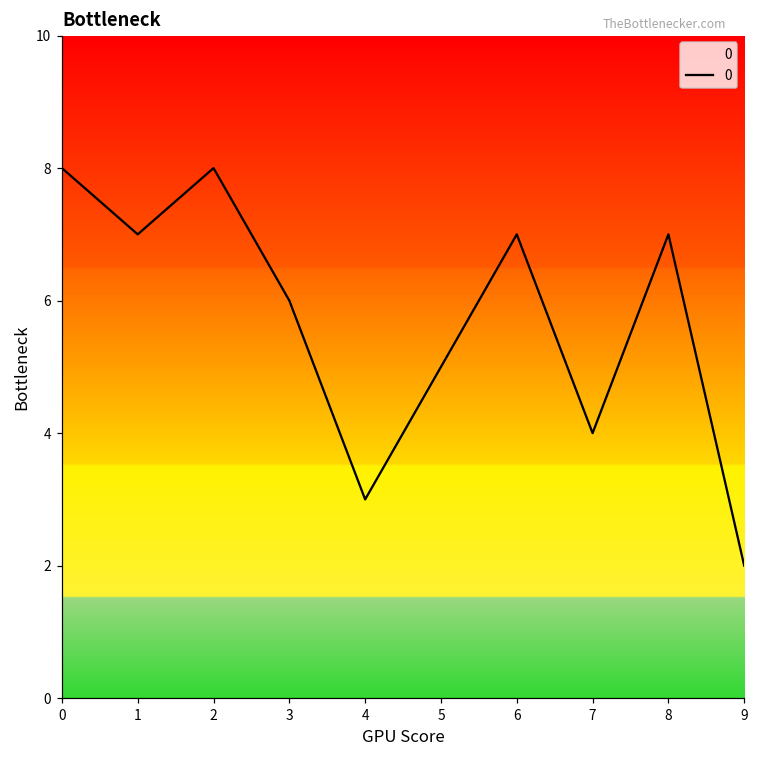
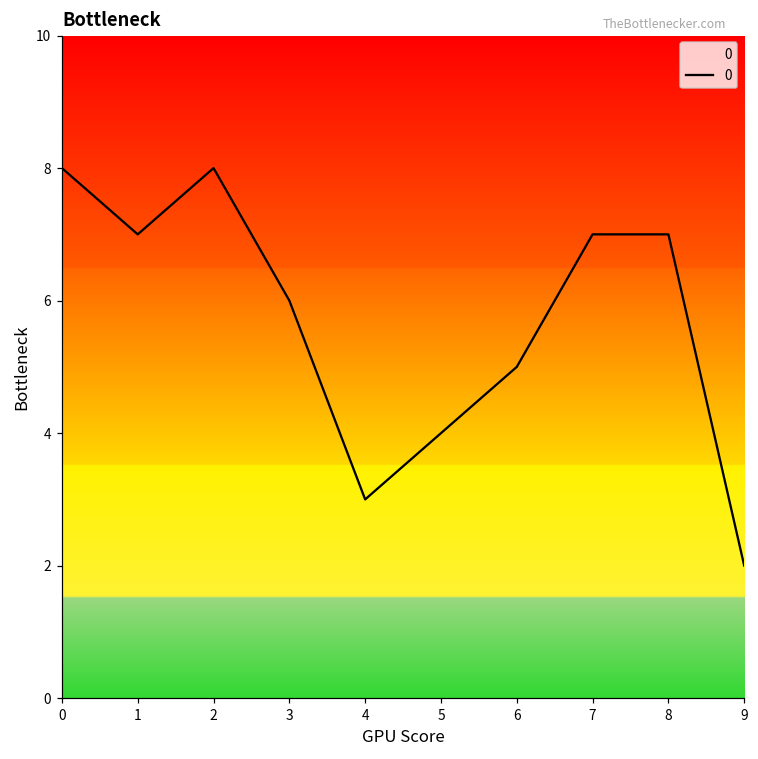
5: 5 -> 4
6: 7 -> 5
7: 4 -> 7
